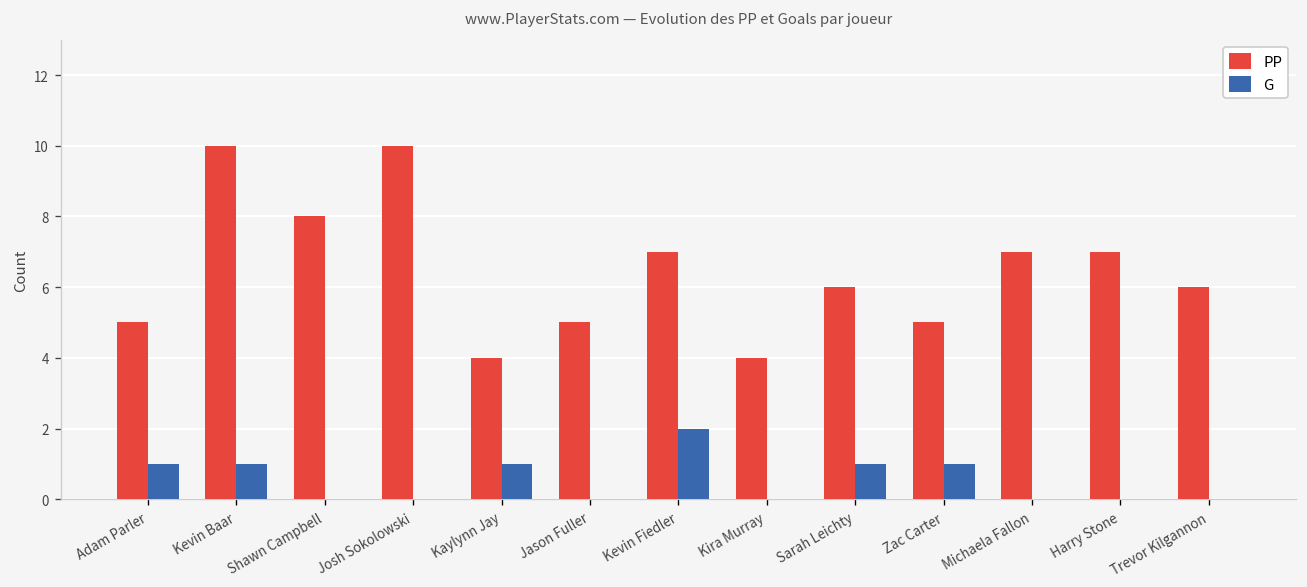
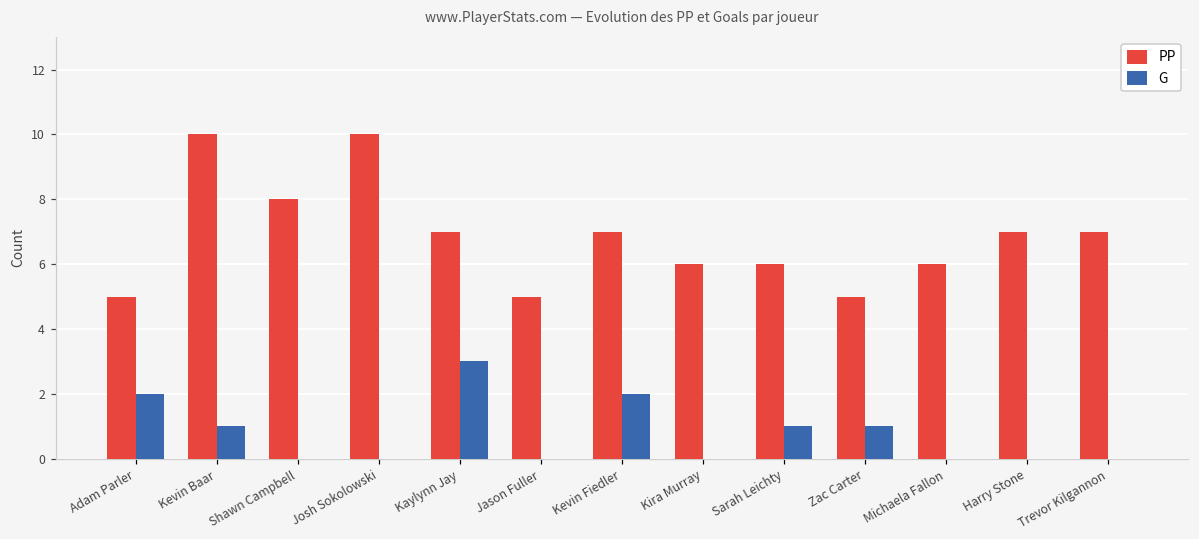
G, Adam Parler: 1 -> 2
PP, Kaylynn Jay: 4 -> 7
G, Kaylynn Jay: 1 -> 3
PP, Kira Murray: 4 -> 6
PP, Michaela Fallon: 7 -> 6
PP, Trevor Kilgannon: 6 -> 7
